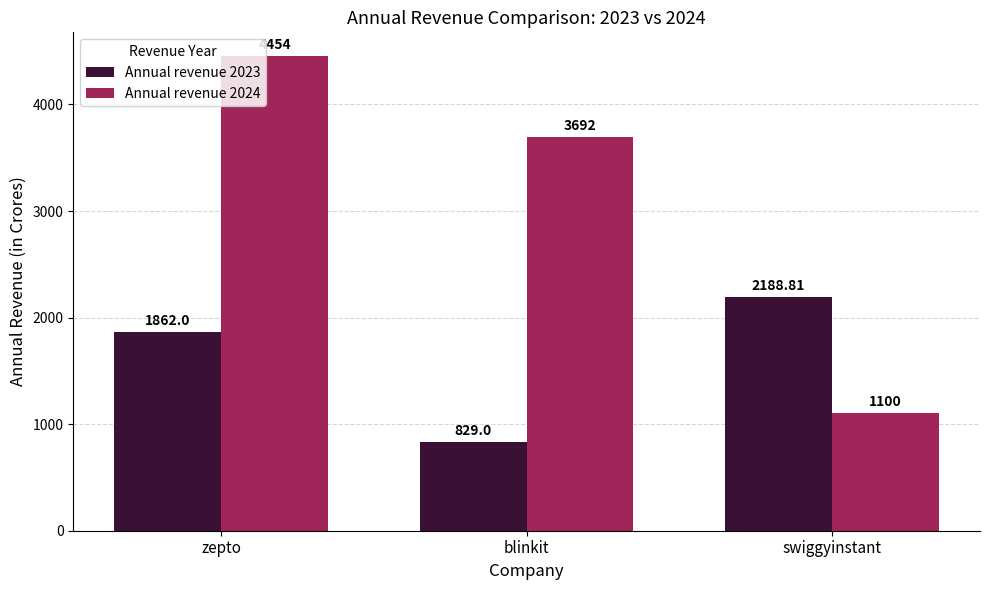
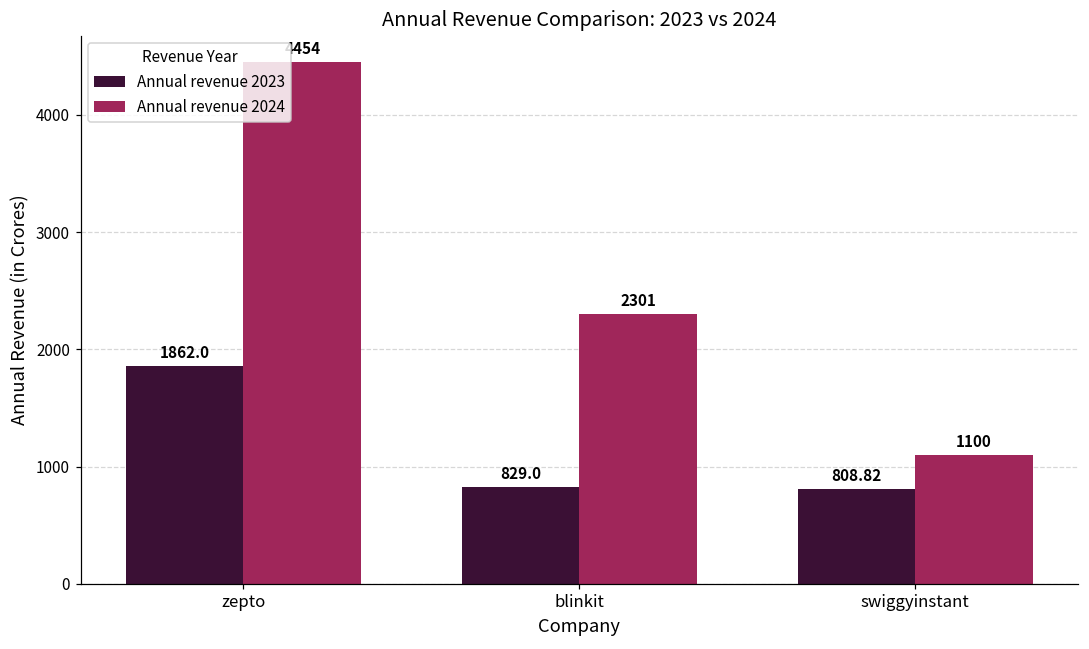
Annual revenue 2024, blinkit: 3692 -> 2301
Annual revenue 2023, swiggyinstant: 2188.81 -> 808.82
